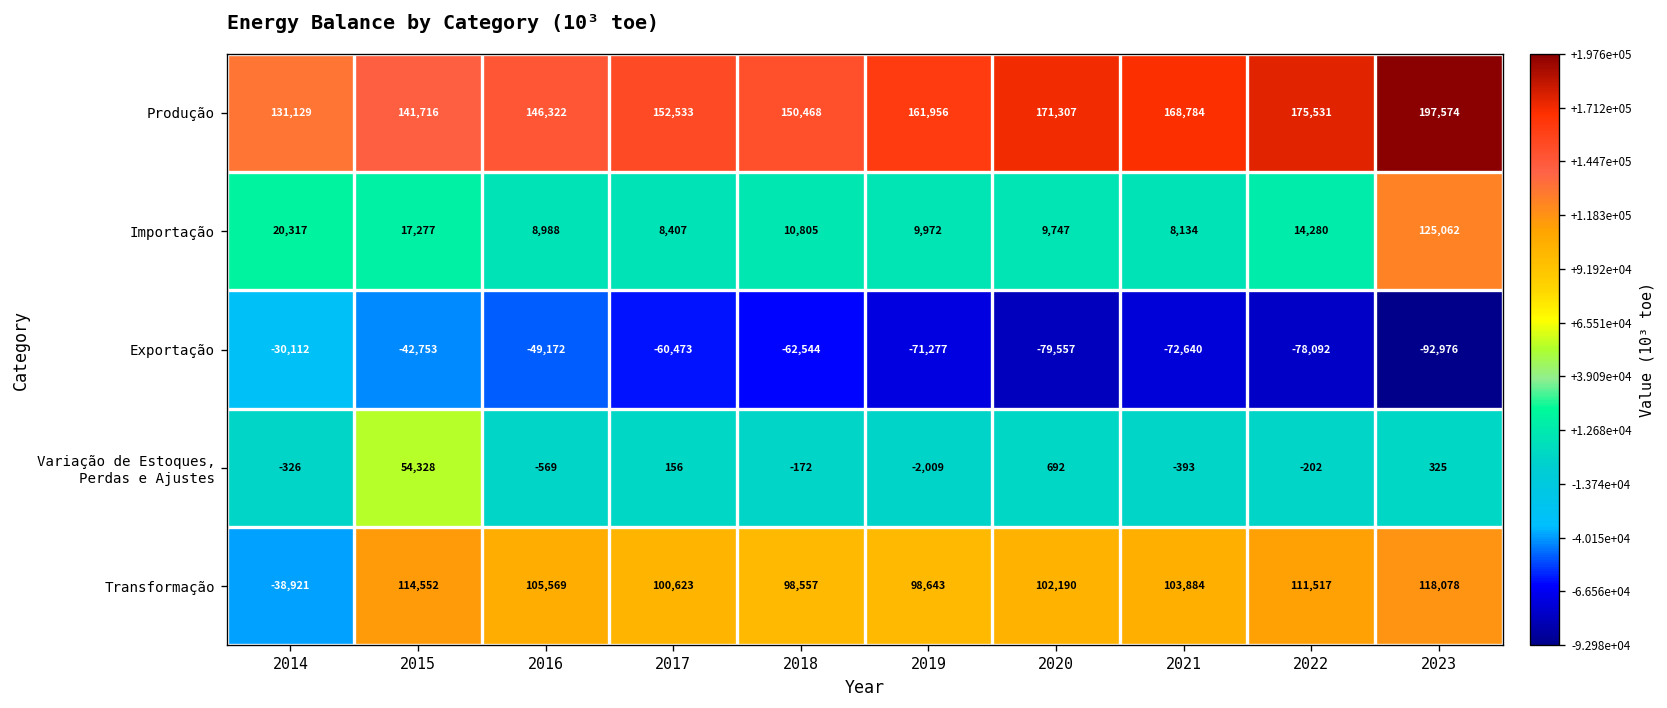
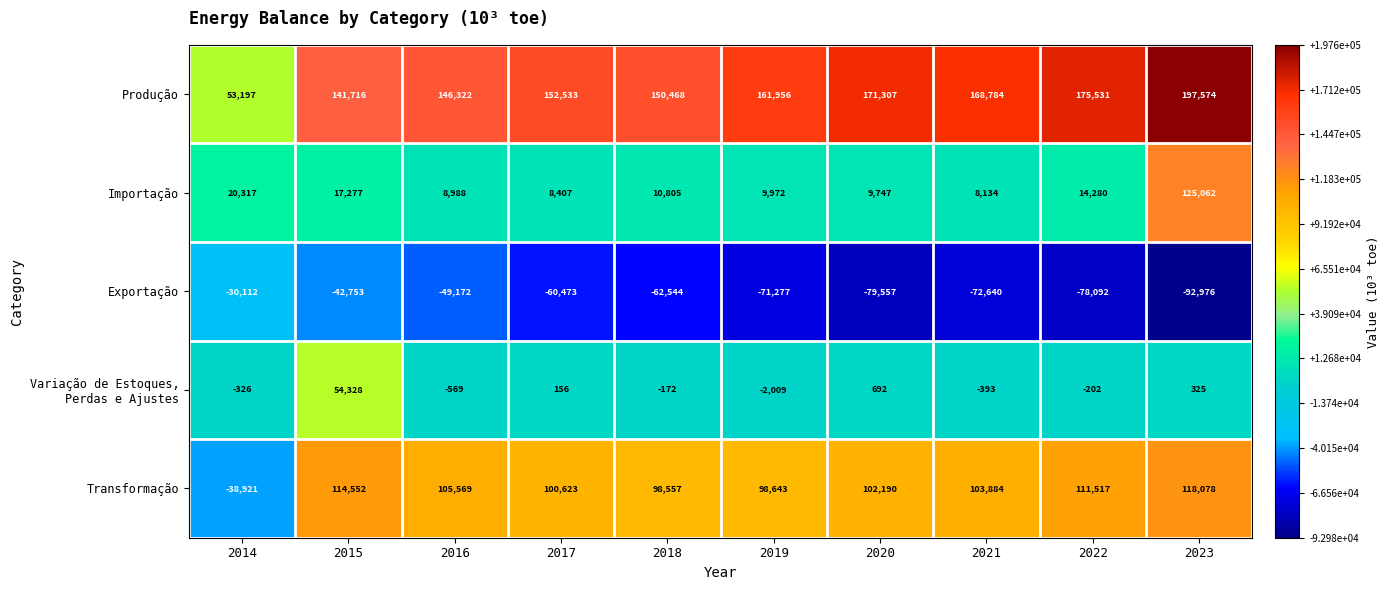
Produção, 2014: 131,129 -> 53,197
